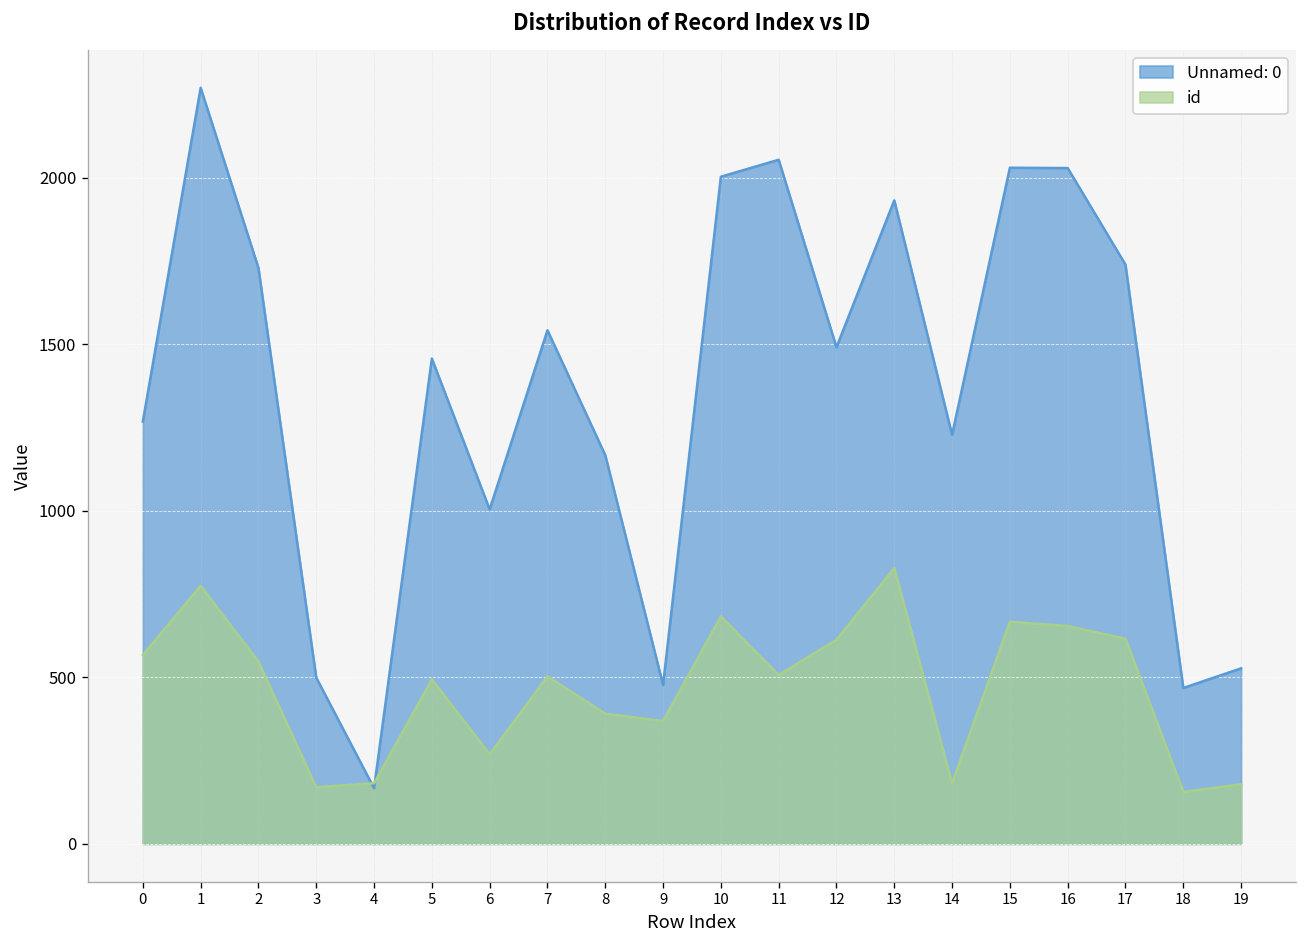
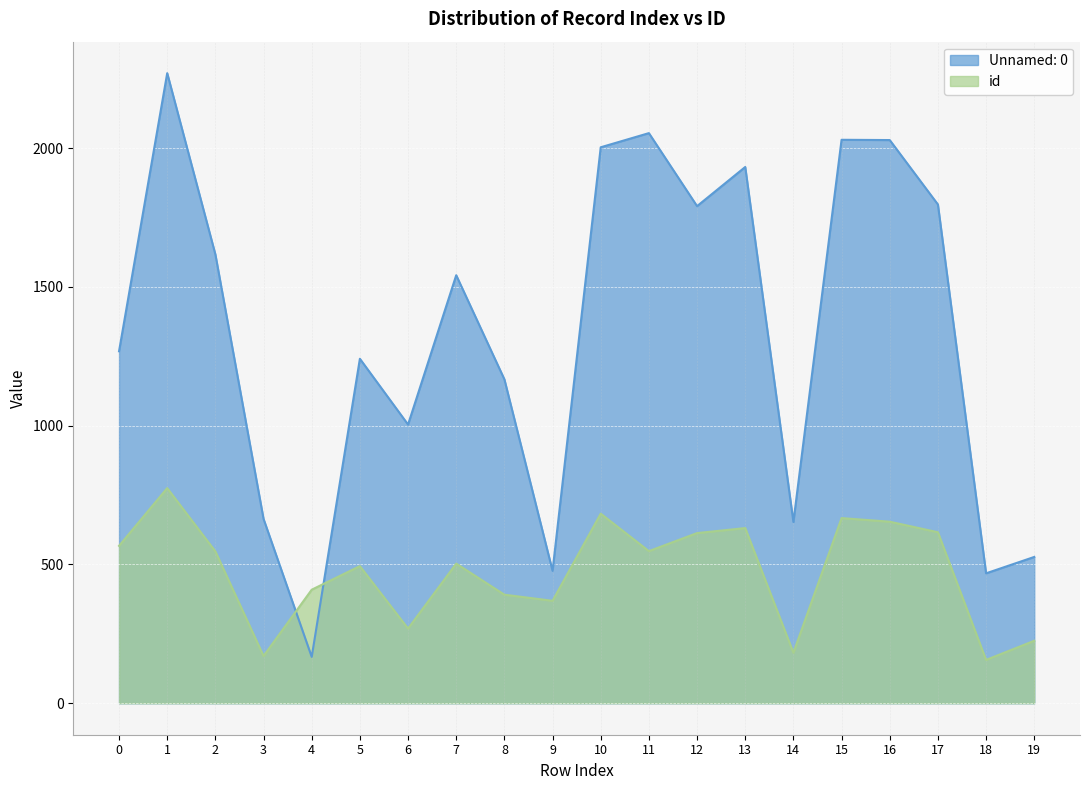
Unnamed: 0, 2: 1730 -> 1620
Unnamed: 0, 3: 500 -> 660
id, 4: 180 -> 410
Unnamed: 0, 5: 1460 -> 1240
id, 11: 510 -> 550
Unnamed: 0, 12: 1490 -> 1790
id, 13: 830 -> 630
Unnamed: 0, 14: 1230 -> 650
Unnamed: 0, 17: 1740 -> 1800
id, 19: 180 -> 230
